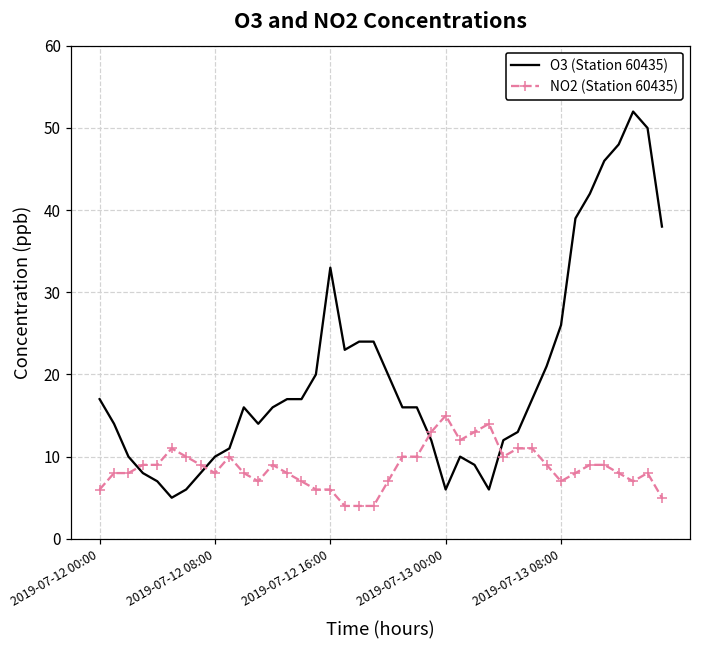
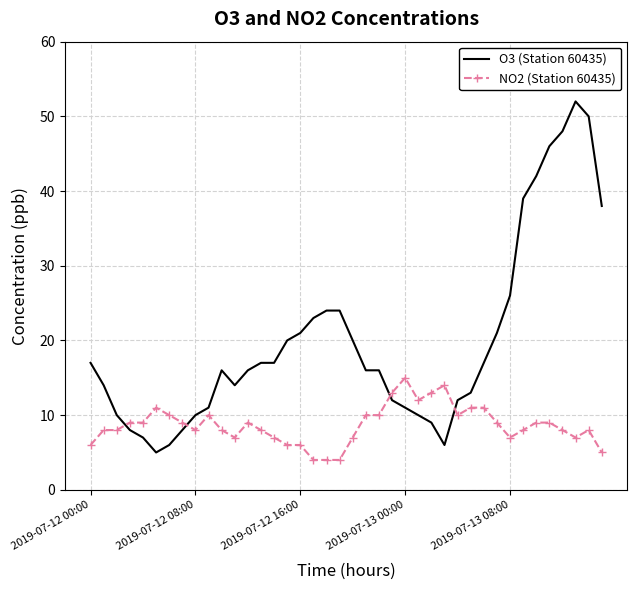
O3 (Station 60435), 2019-07-12 16:00: 33 -> 21
O3 (Station 60435), 2019-07-13 00:00: 6 -> 11
